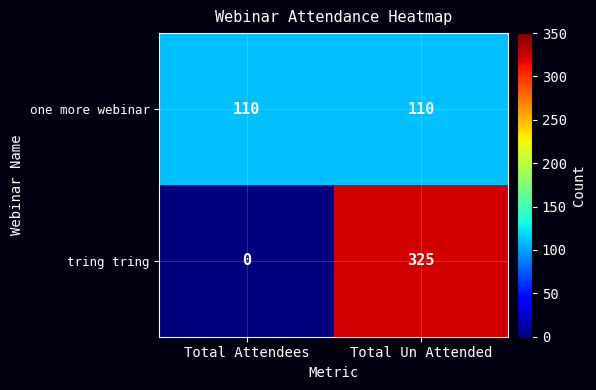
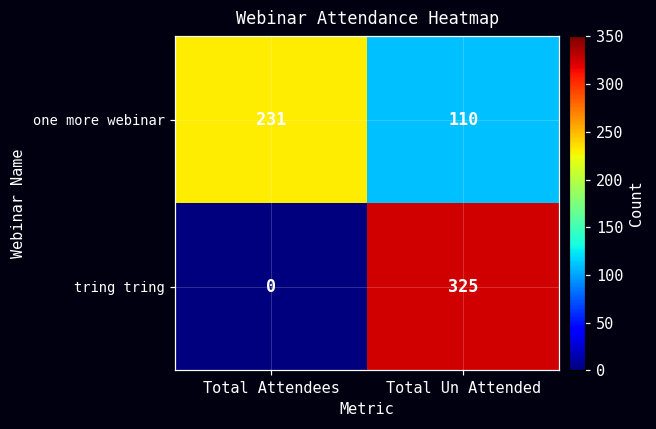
one more webinar, Total Attendees: 110 -> 231
